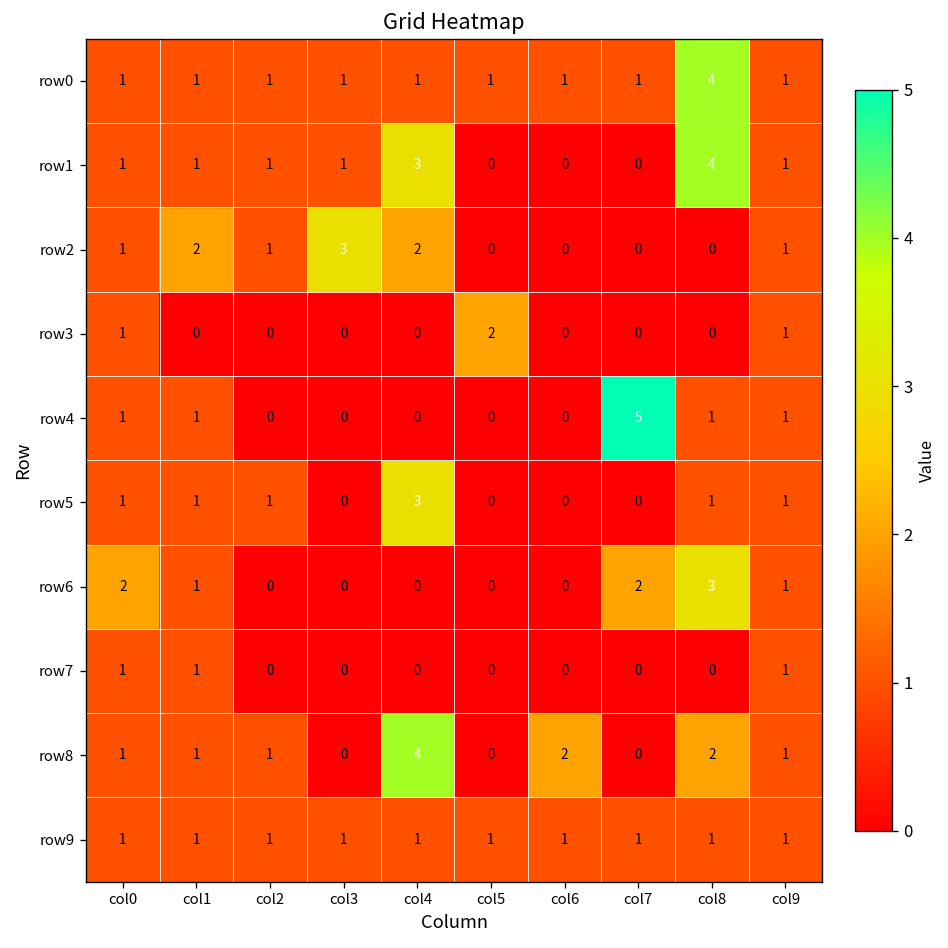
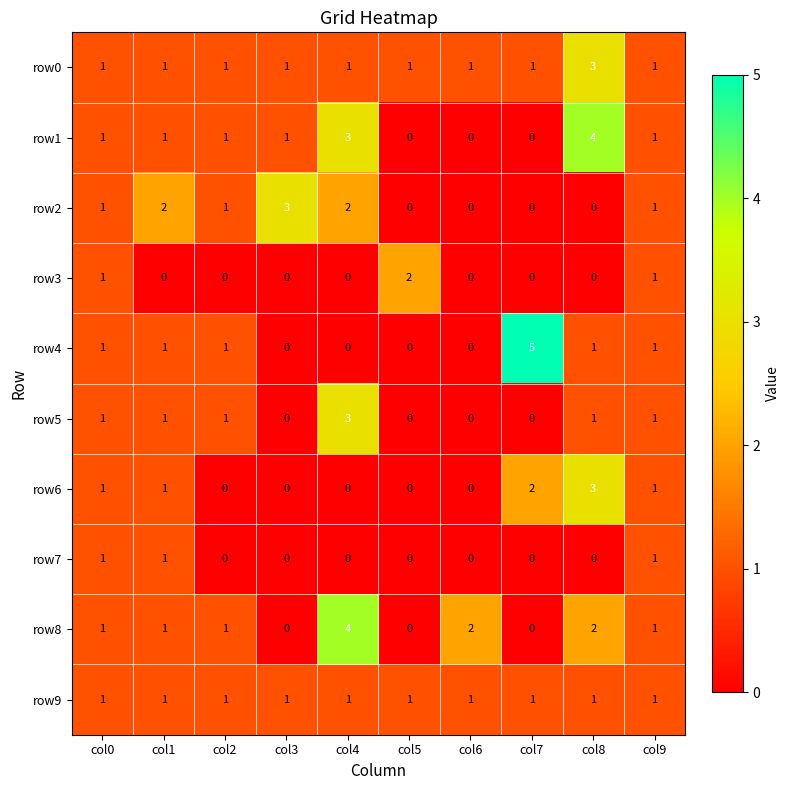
row0, col8: 4 -> 3
row4, col2: 0 -> 1
row6, col0: 2 -> 1
